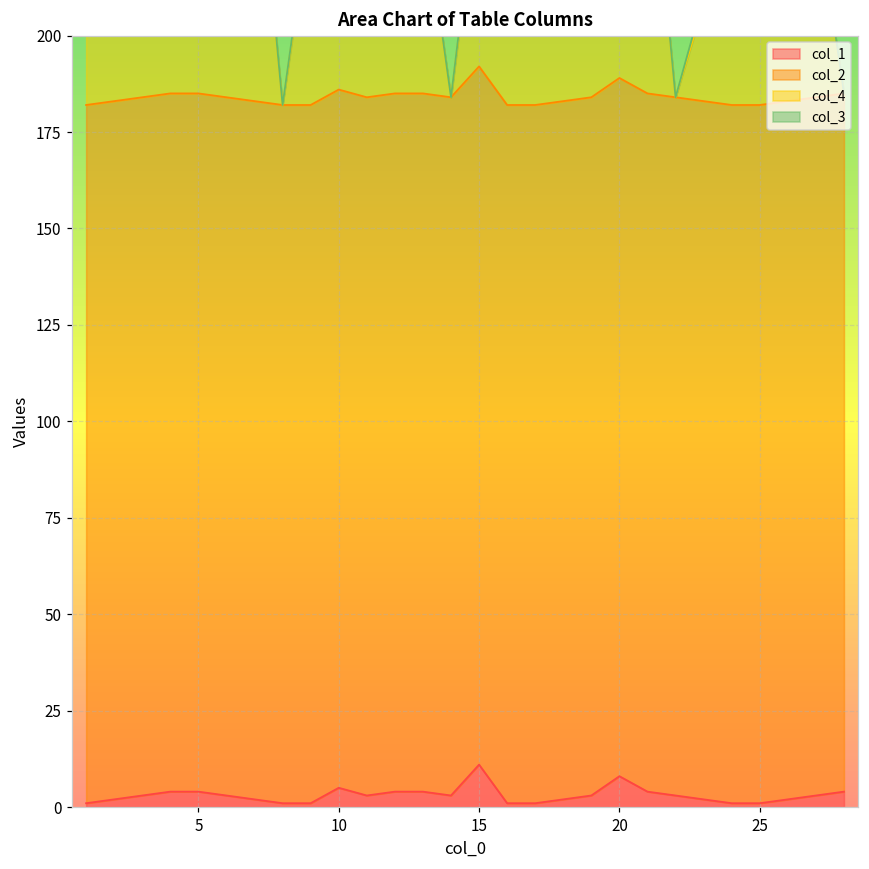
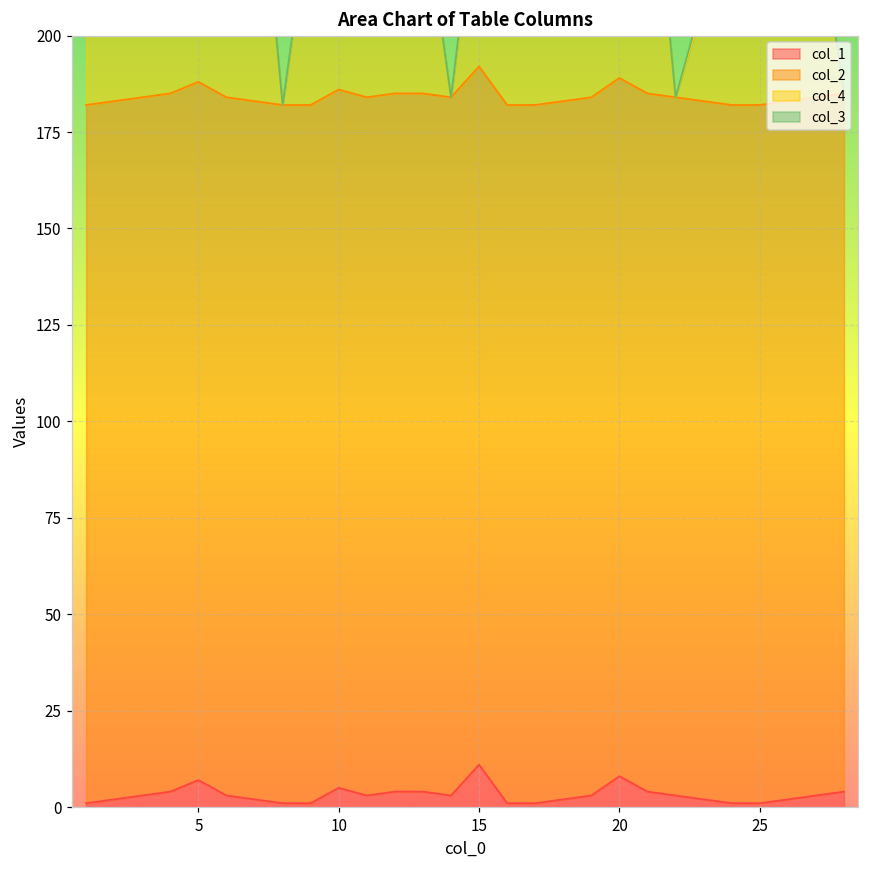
col_1, 5: 4 -> 7
